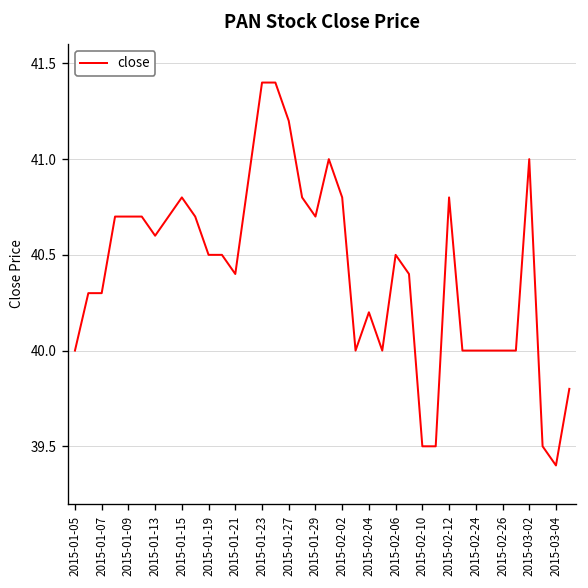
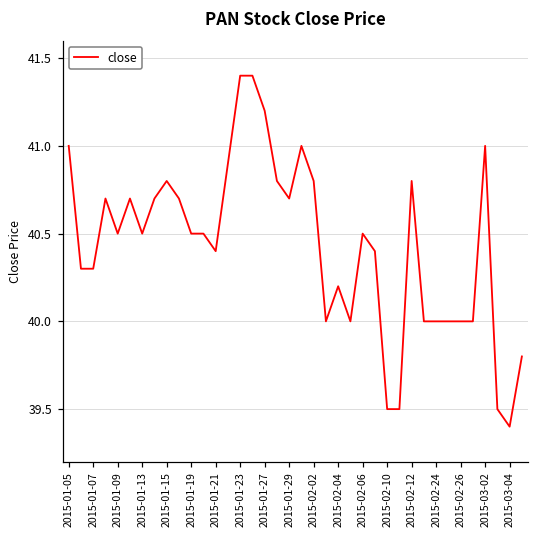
2015-01-05: 40 -> 41
2015-01-09: 40.7 -> 40.5
2015-01-13: 40.6 -> 40.5
